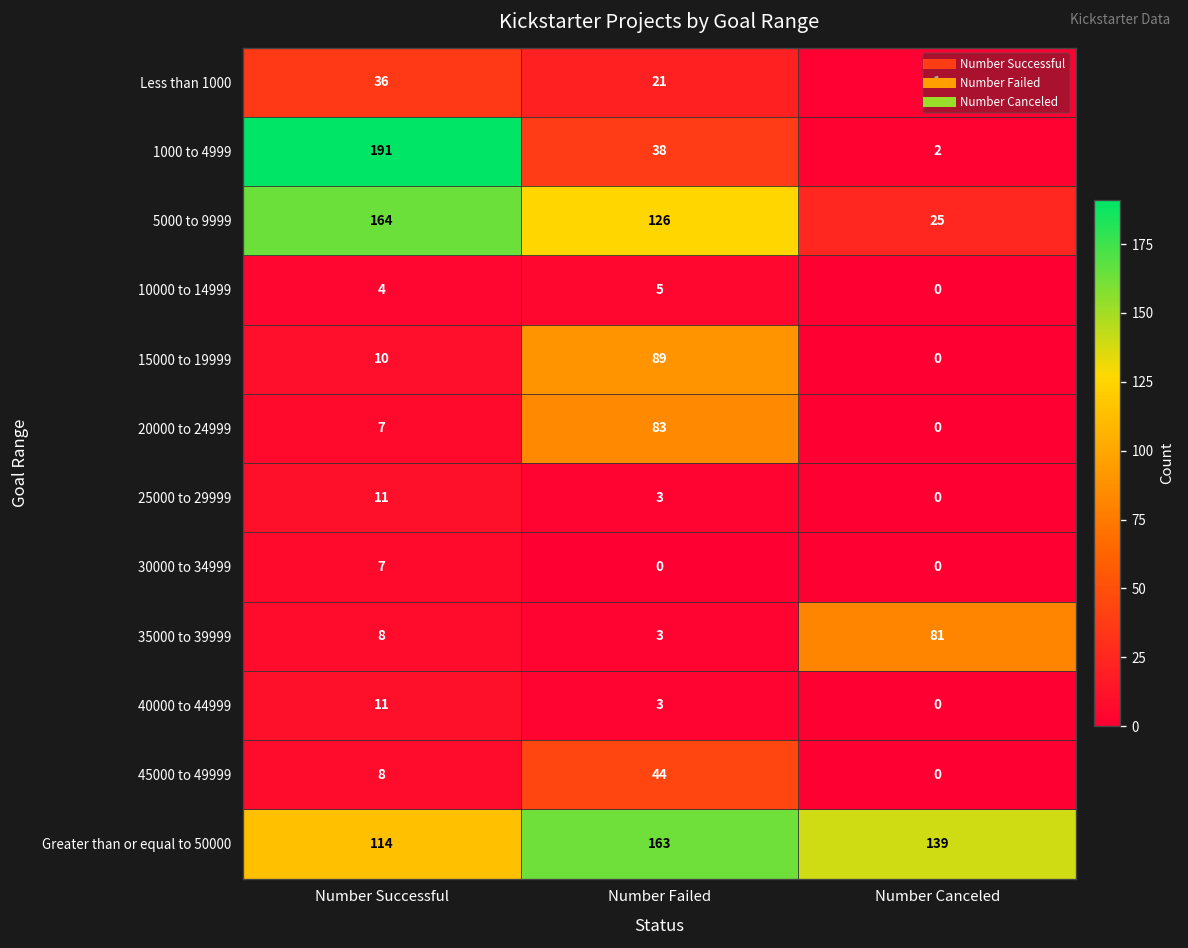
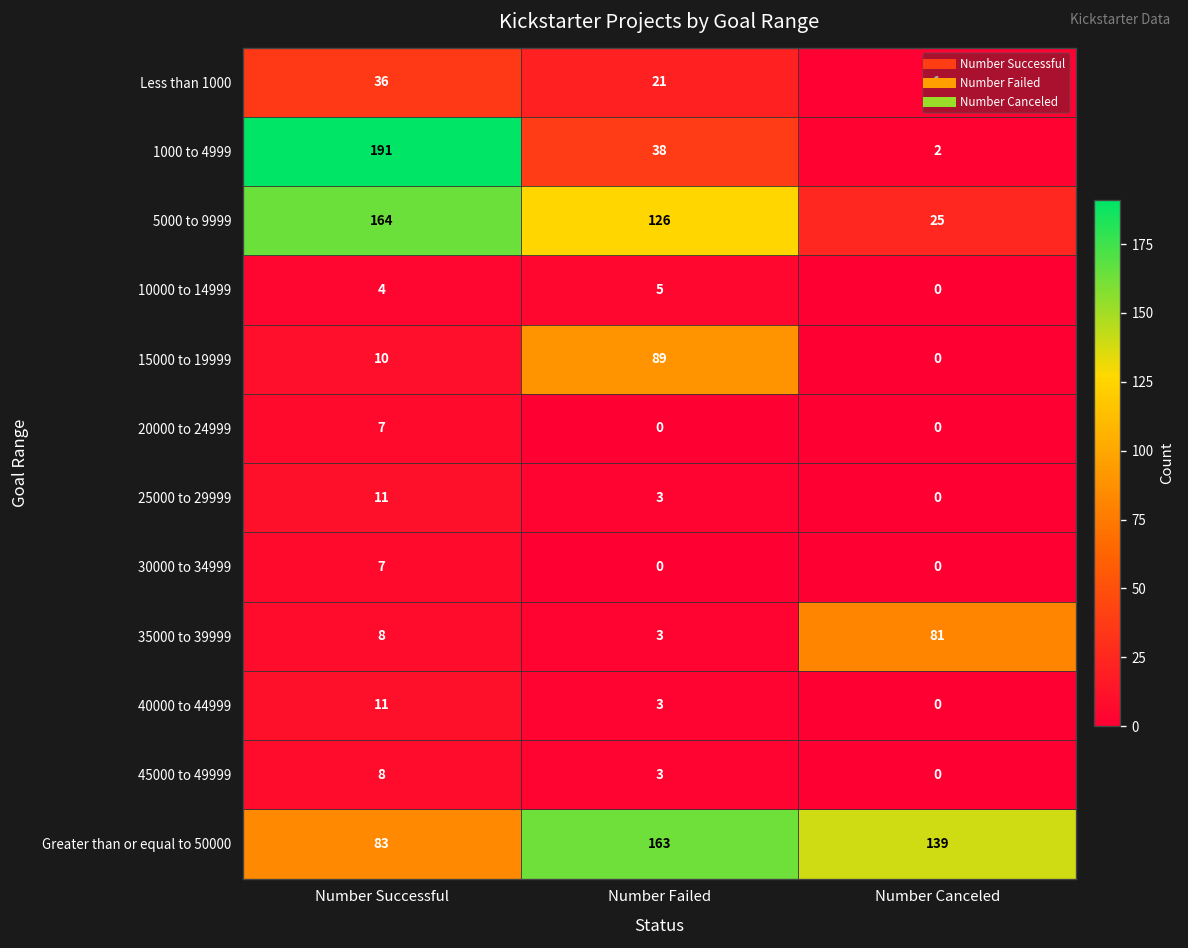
20000 to 24999, Number Failed: 83 -> 0
45000 to 49999, Number Failed: 44 -> 3
Greater than or equal to 50000, Number Successful: 114 -> 83
